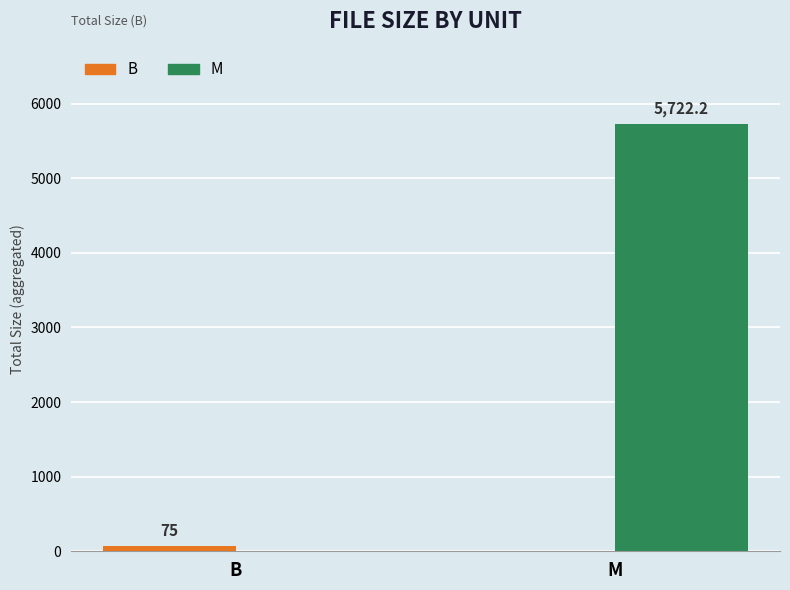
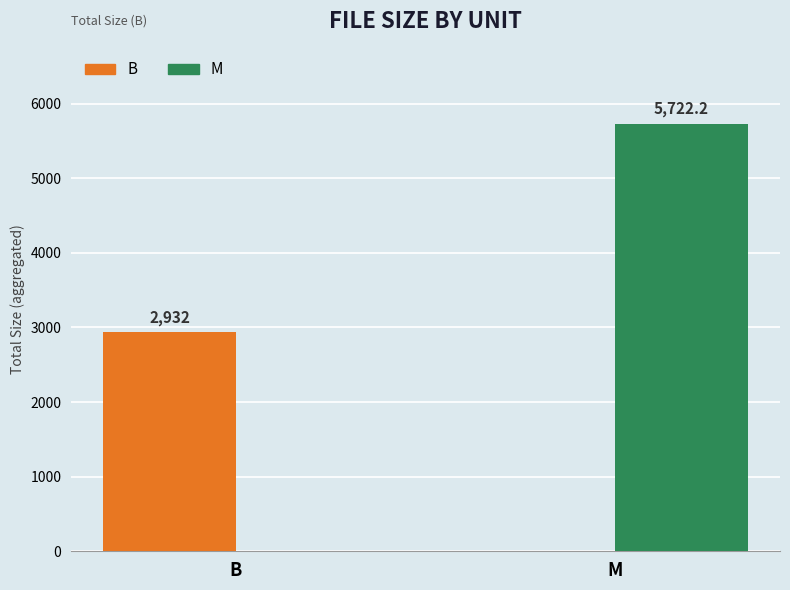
B, B: 75 -> 2,932
